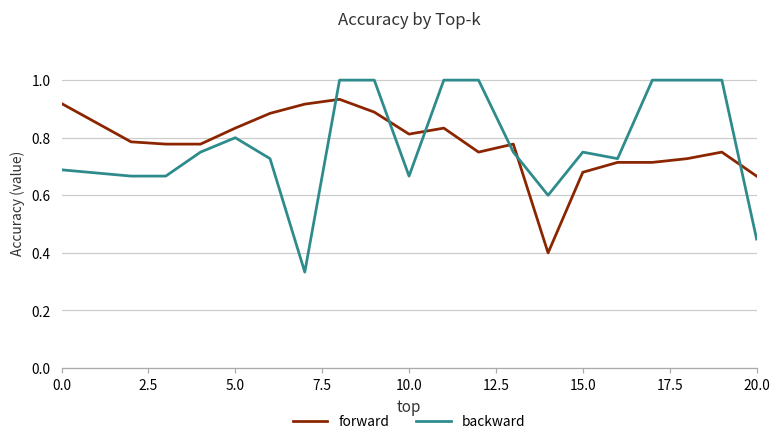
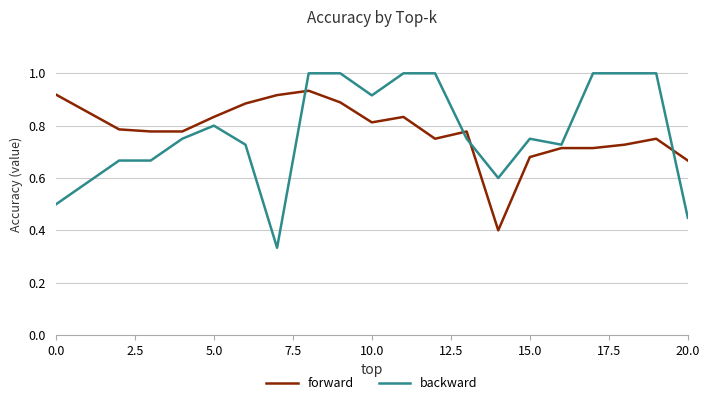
backward, 0.0: 0.69 -> 0.50
backward, 10.0: 0.67 -> 0.92
